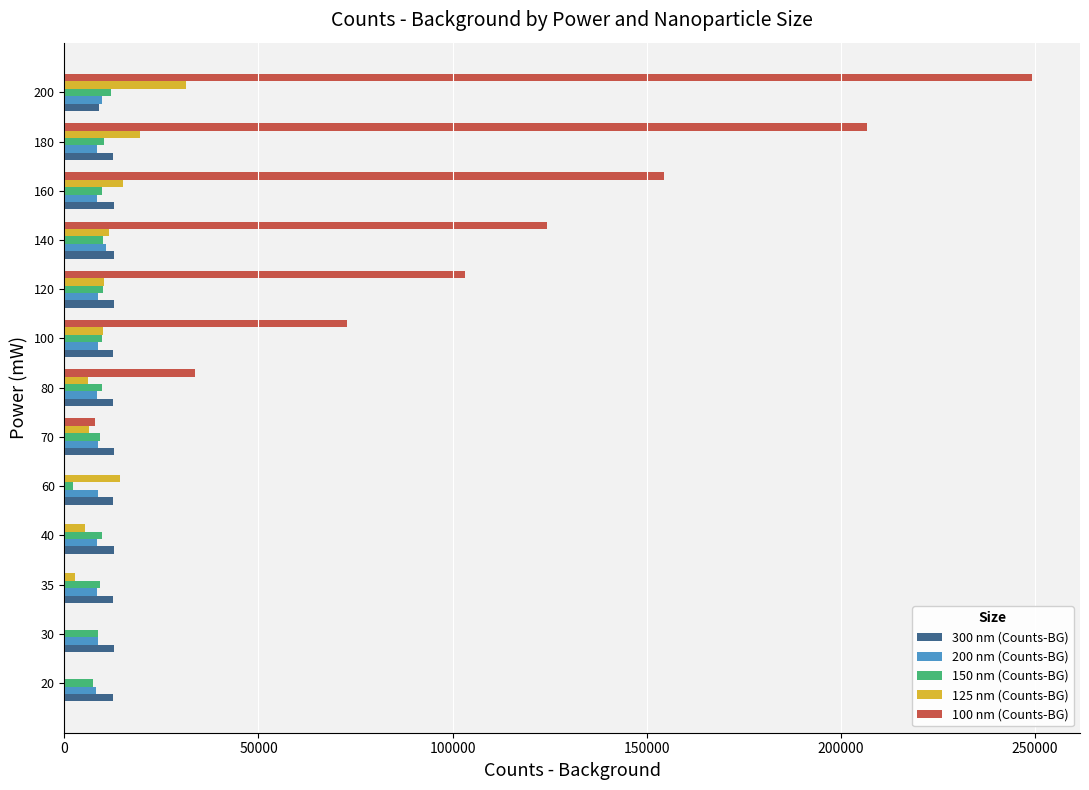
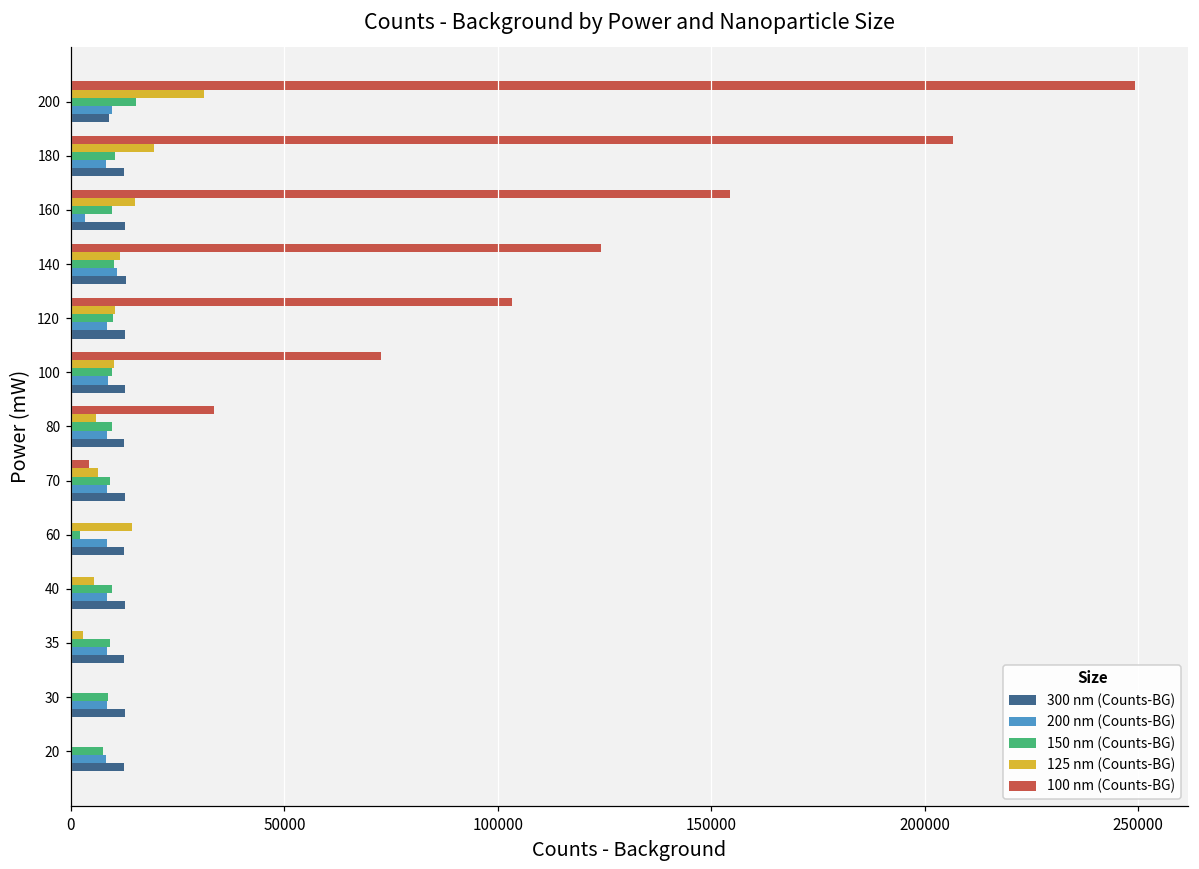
150 nm (Counts-BG), 200: 12000 -> 15000
200 nm (Counts-BG), 160: 8000 -> 3000
100 nm (Counts-BG), 70: 8000 -> 4000
